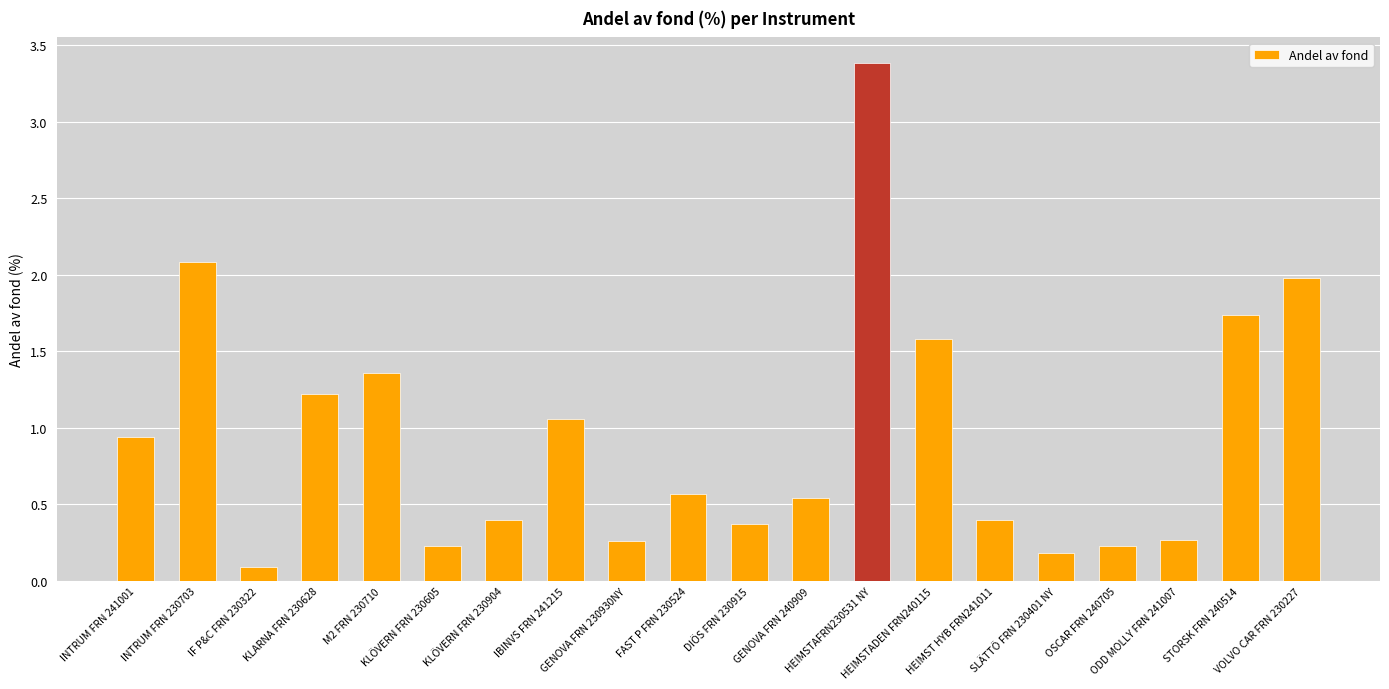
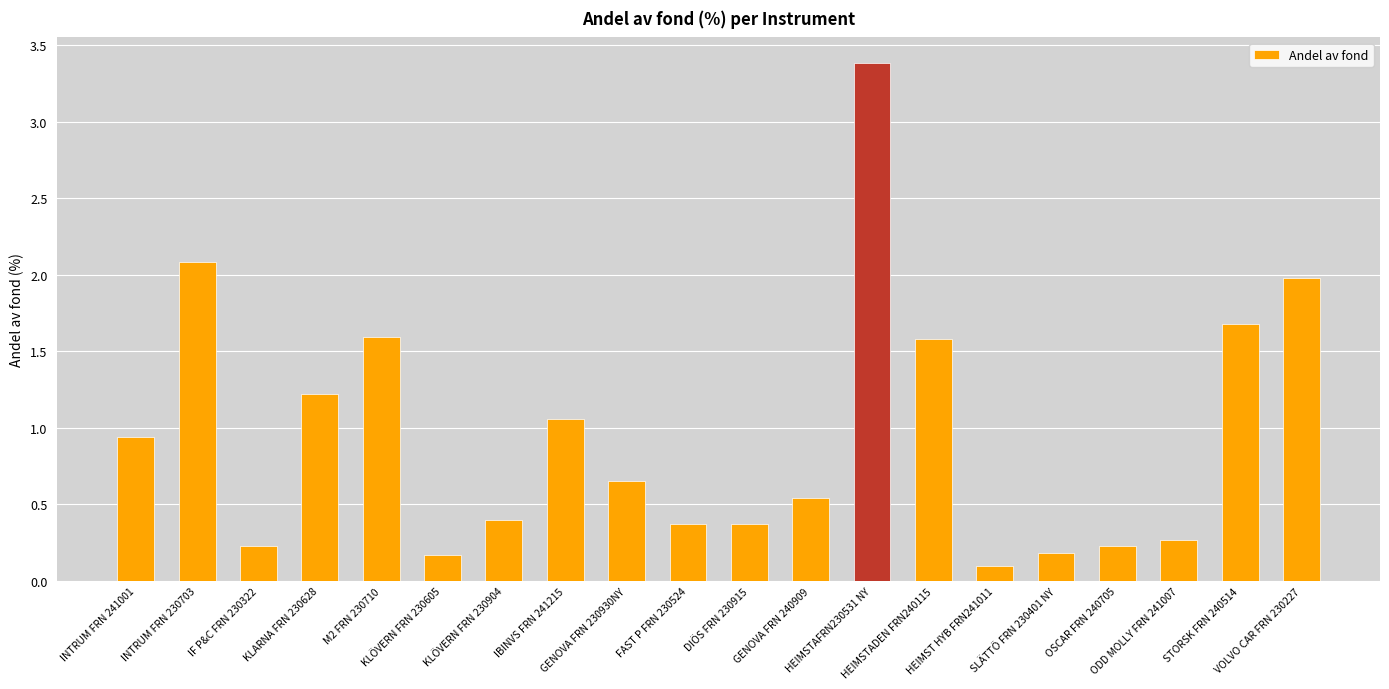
IF P&C FRN 230322: 0.09 -> 0.23
M2 FRN 230710: 1.36 -> 1.59
KLÖVERN FRN 230605: 0.23 -> 0.17
GENOVA FRN 230930NY: 0.26 -> 0.65
FAST P FRN 230524: 0.57 -> 0.37
HEIMST HYB FRN241011: 0.4 -> 0.1
STORSK FRN 240514: 1.74 -> 1.68
